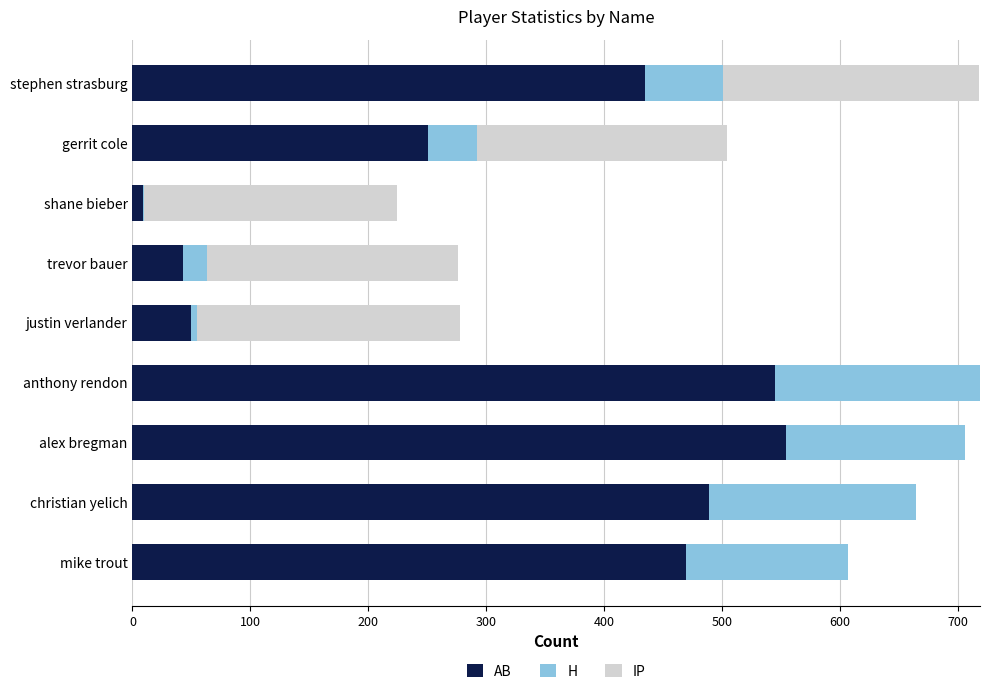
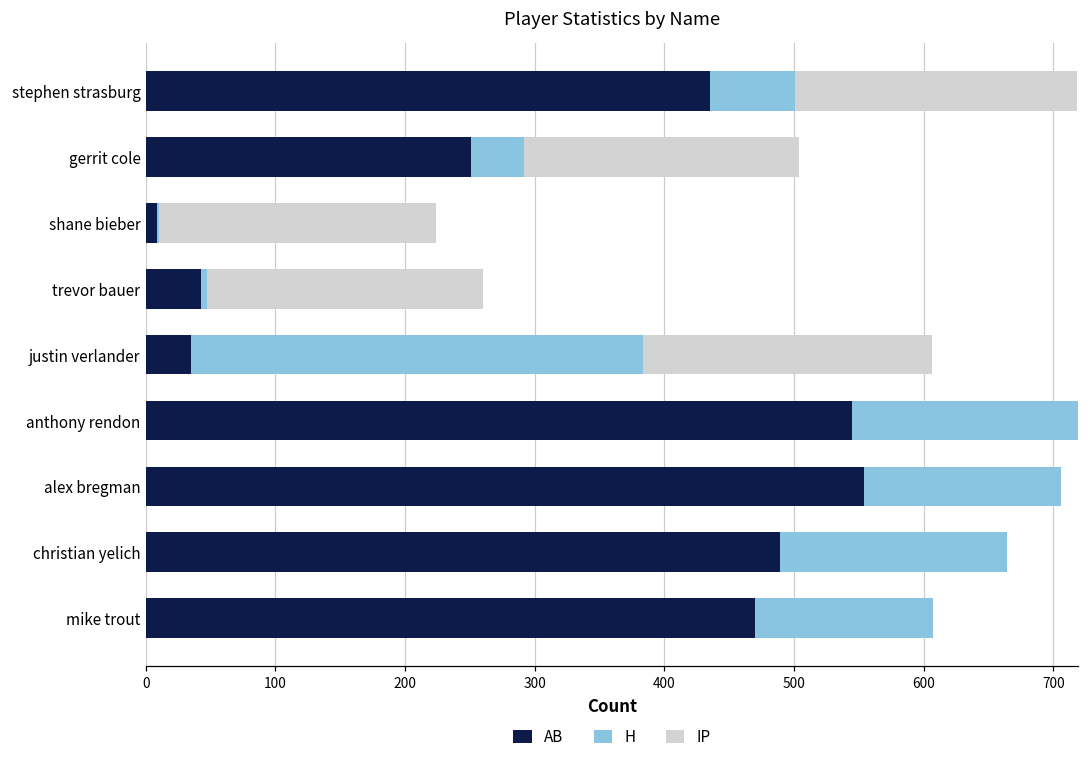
H, trevor bauer: 20 -> 4
AB, justin verlander: 50 -> 35
H, justin verlander: 5 -> 349
